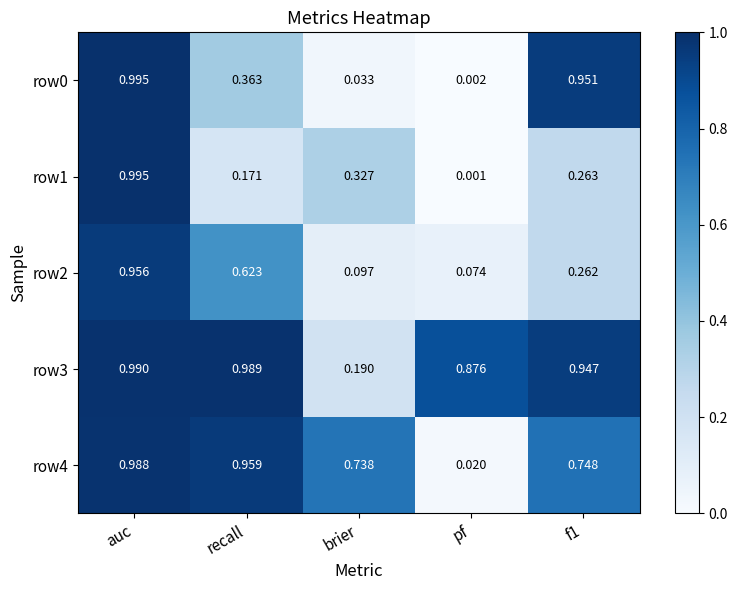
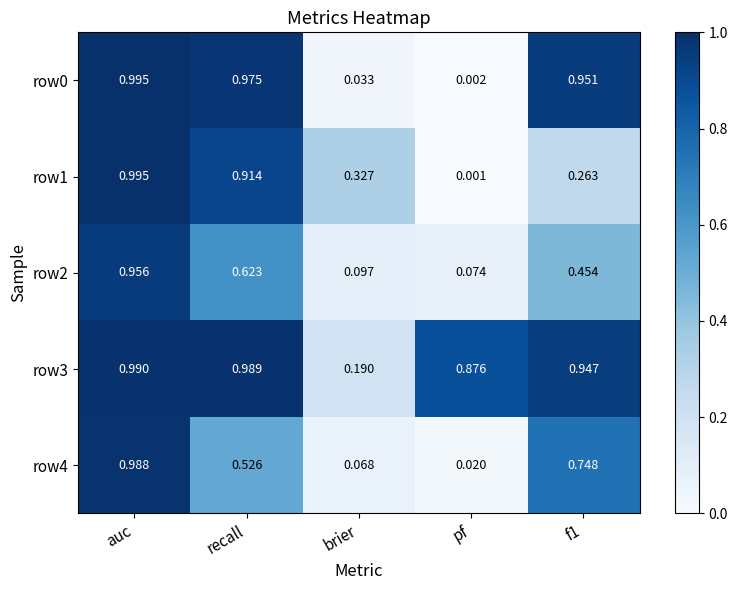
row0, recall: 0.363 -> 0.975
row1, recall: 0.171 -> 0.914
row2, f1: 0.262 -> 0.454
row4, recall: 0.959 -> 0.526
row4, brier: 0.738 -> 0.068
